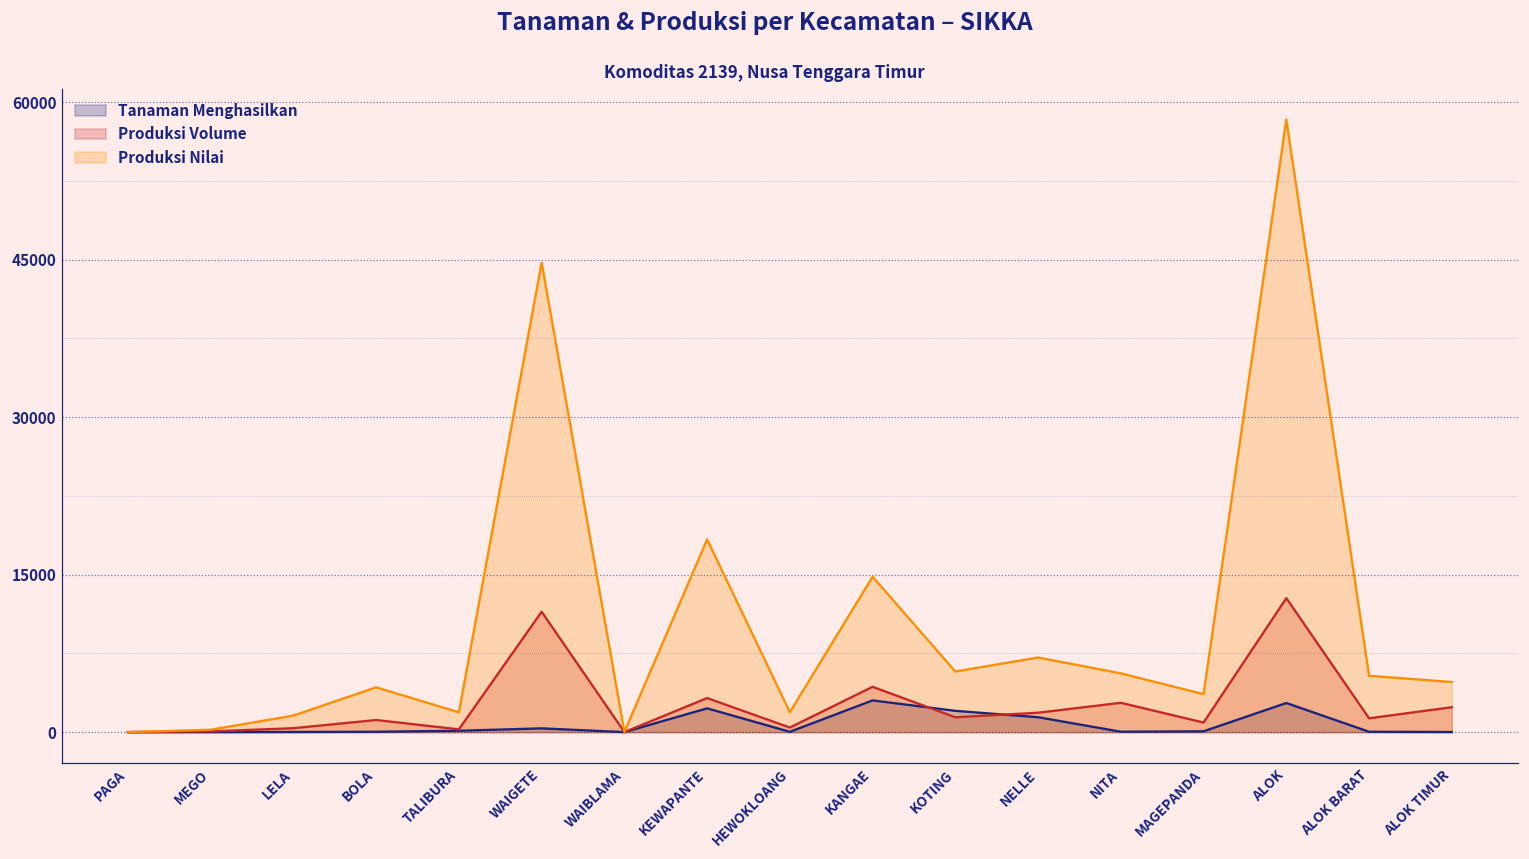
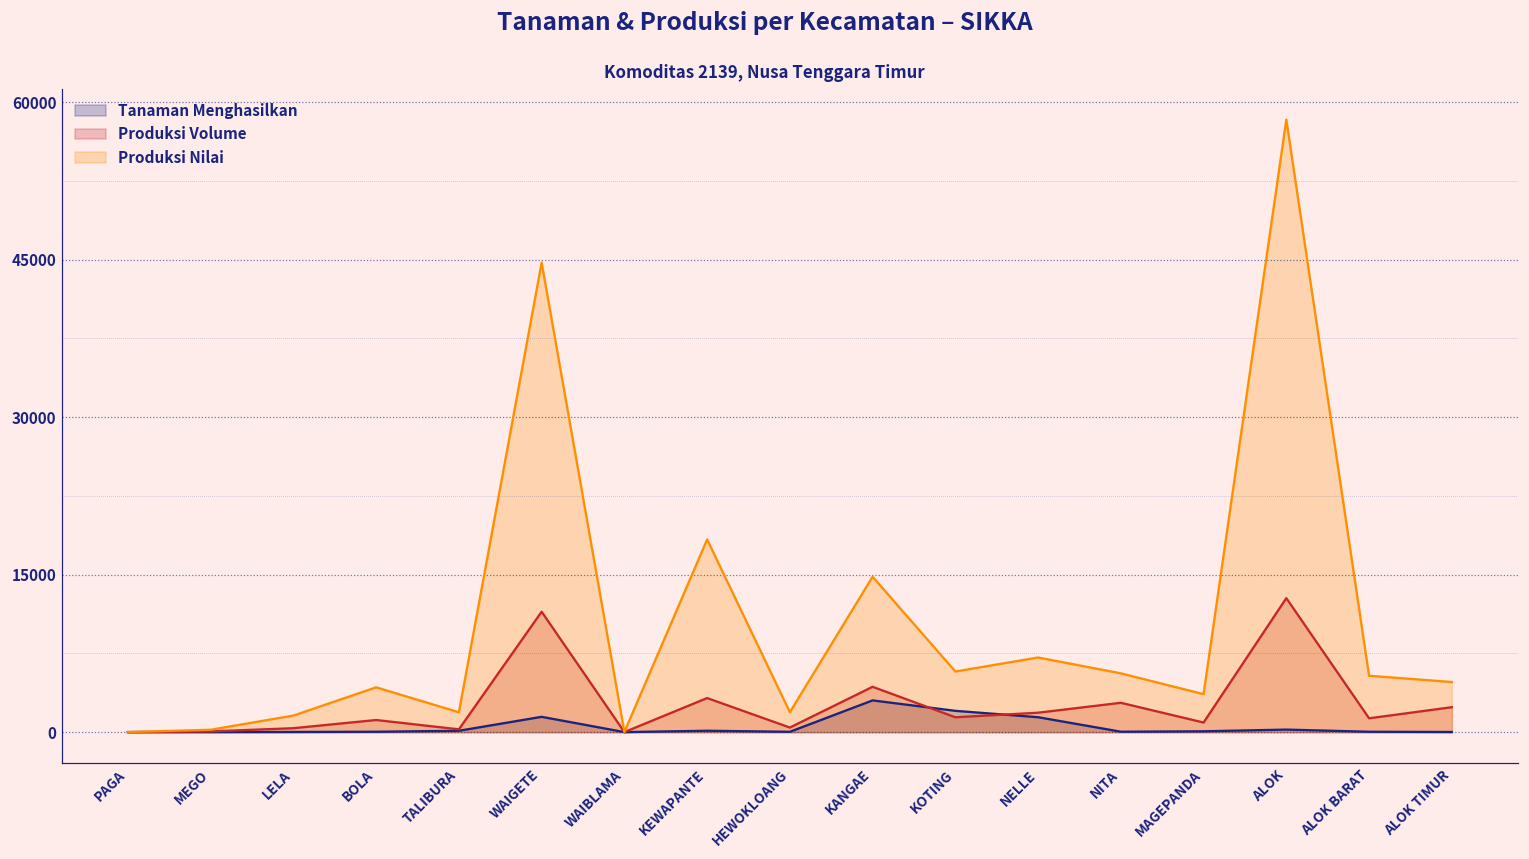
Tanaman Menghasilkan, WAIGETE: 0 -> 1000
Tanaman Menghasilkan, KEWAPANTE: 2000 -> 0
Tanaman Menghasilkan, ALOK: 3000 -> 0
